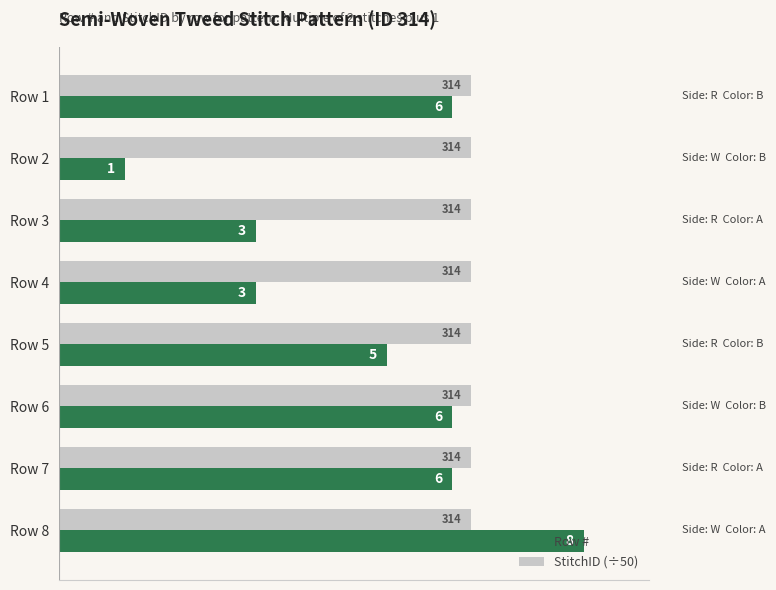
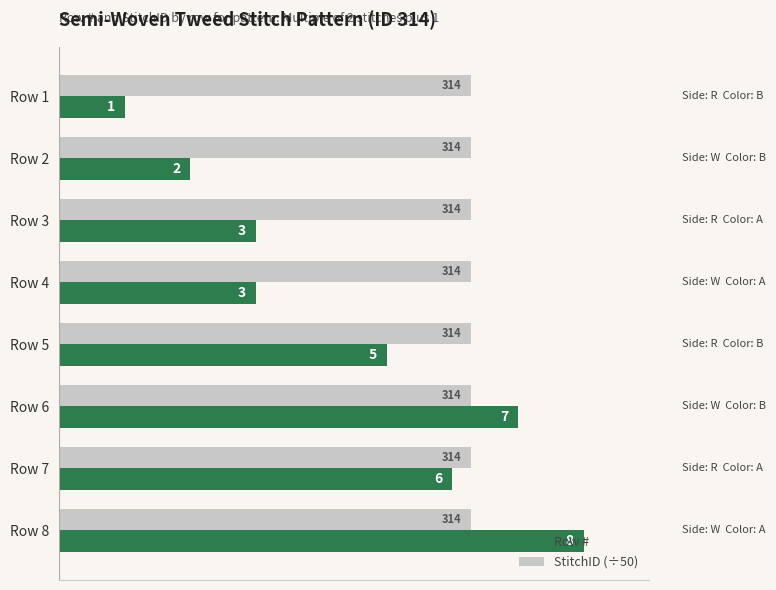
Row #, Row 1: 6 -> 1
Row #, Row 2: 1 -> 2
Row #, Row 6: 6 -> 7
